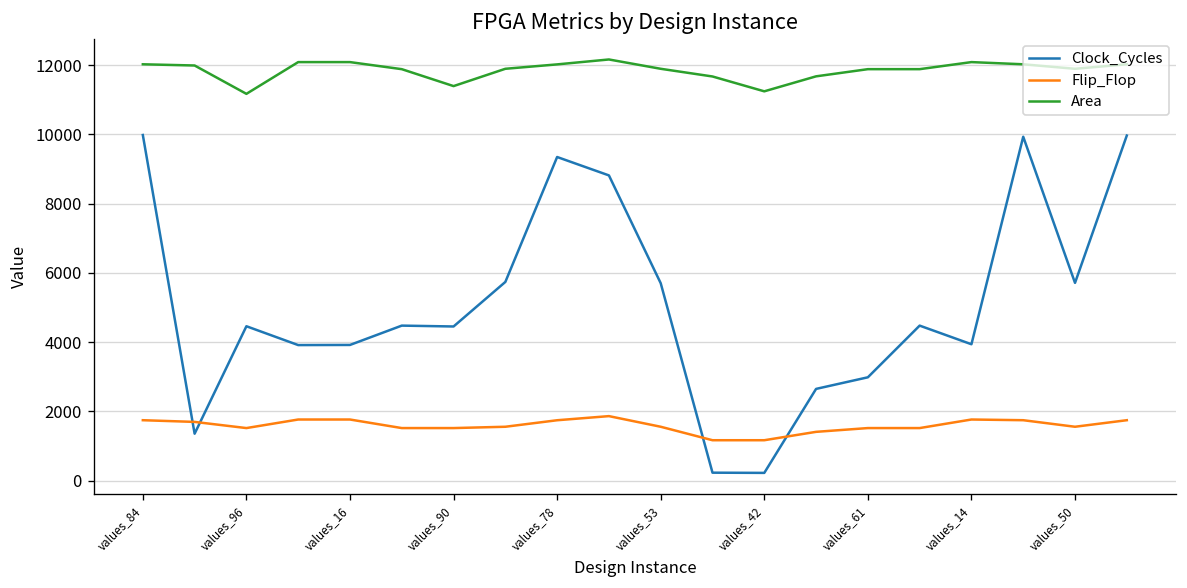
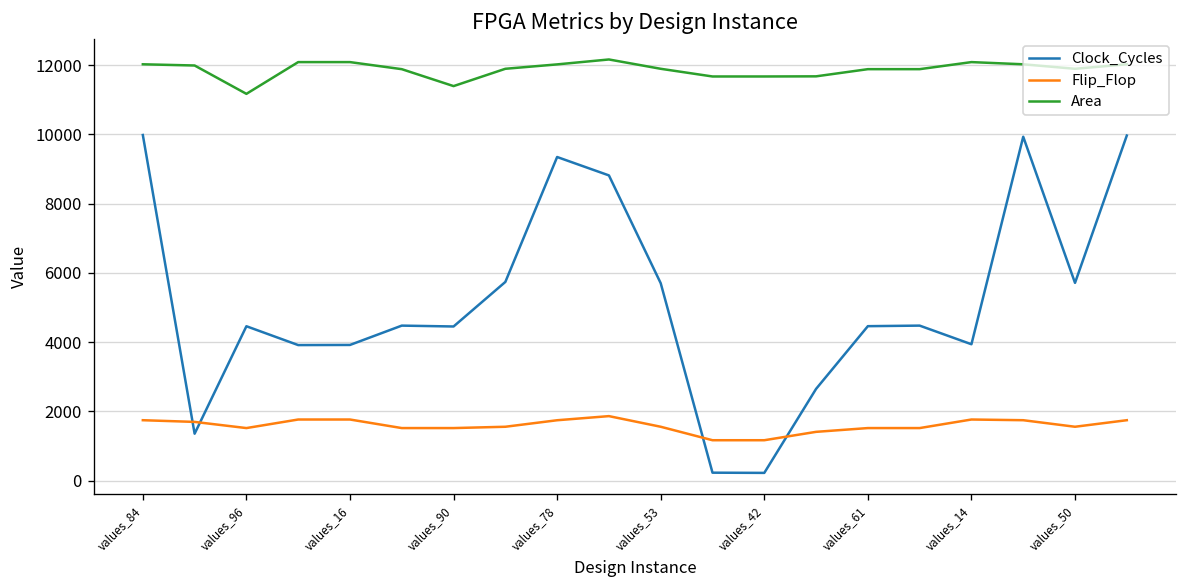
Area, values_42: 11200 -> 11700
Clock_Cycles, values_61: 3000 -> 4500
